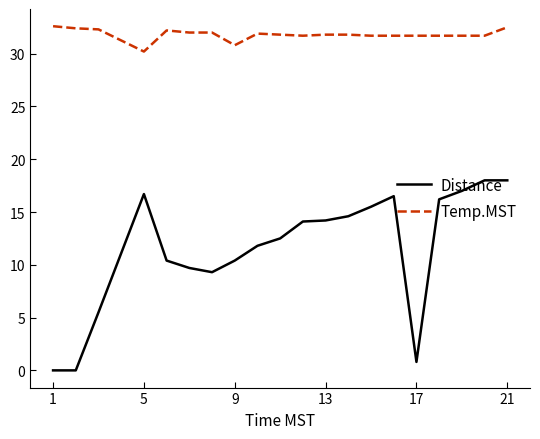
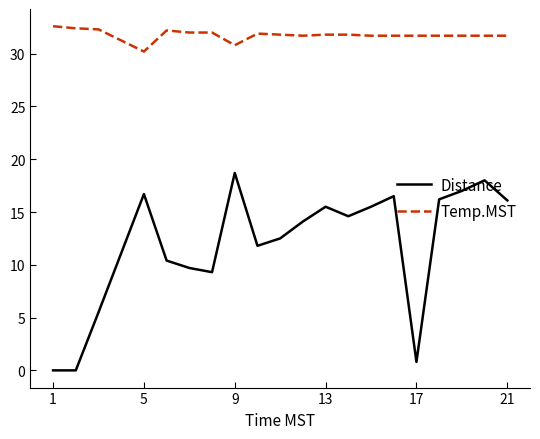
Distance, 9: 10.4 -> 18.7
Distance, 13: 14.2 -> 15.5
Distance, 21: 18.0 -> 16.1
Temp.MST, 21: 32.5 -> 31.7
